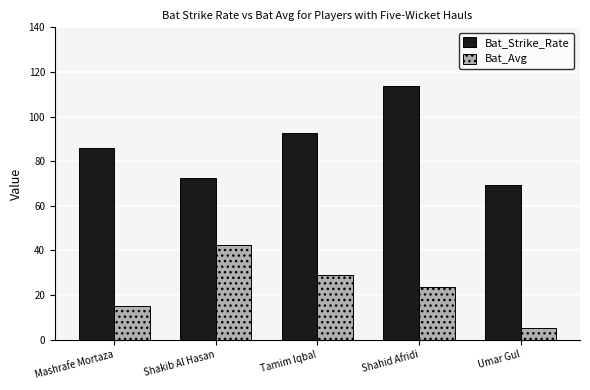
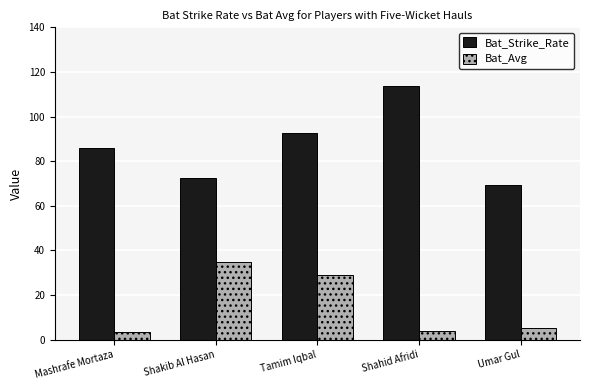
Bat_Avg, Mashrafe Mortaza: 15 -> 4
Bat_Avg, Shakib Al Hasan: 43 -> 35
Bat_Avg, Shahid Afridi: 24 -> 4
